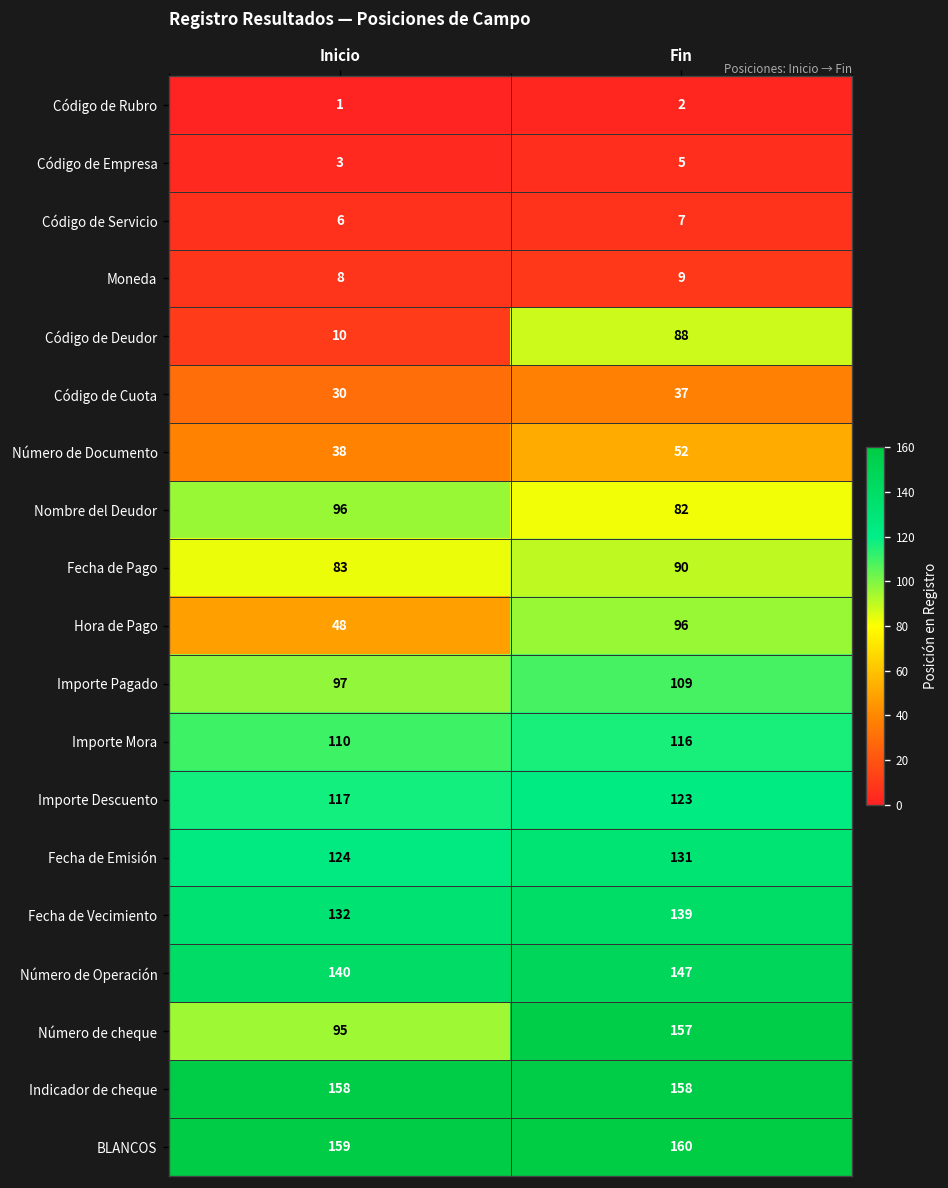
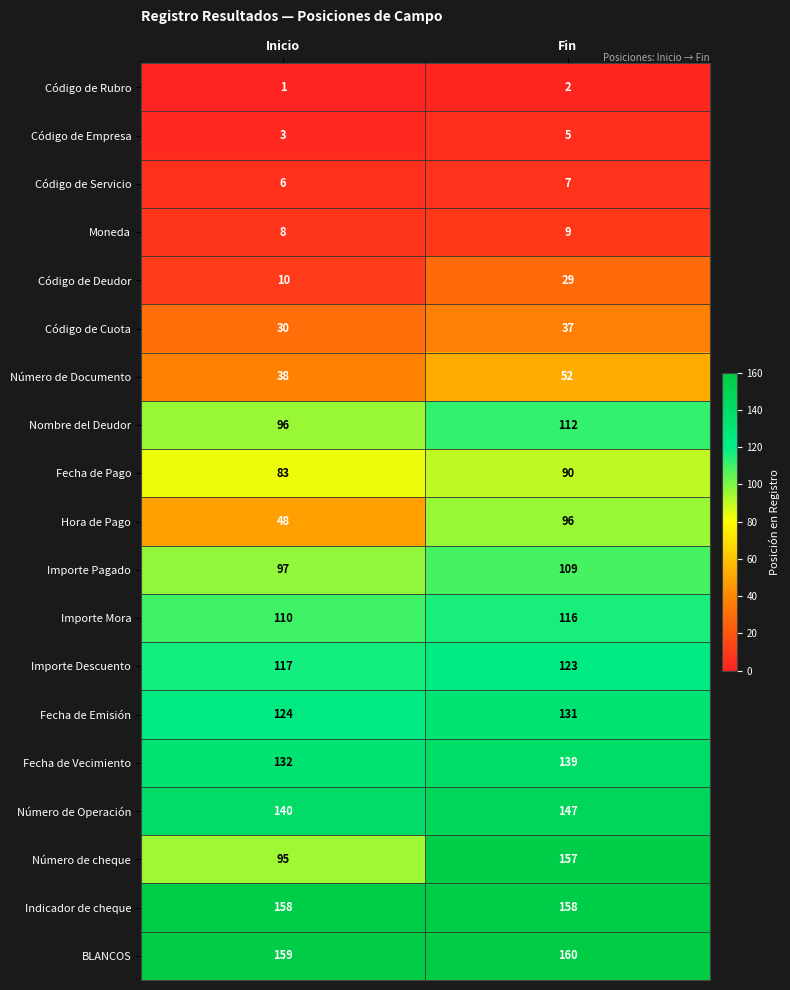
Código de Deudor, Fin: 88 -> 29
Nombre del Deudor, Fin: 82 -> 112
